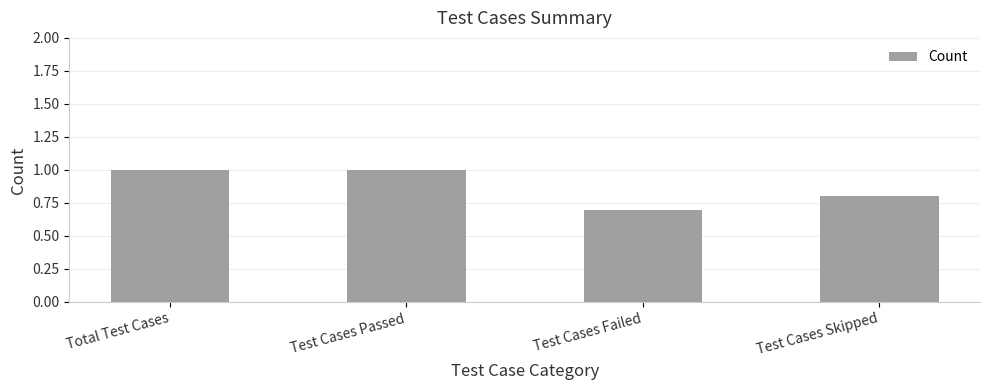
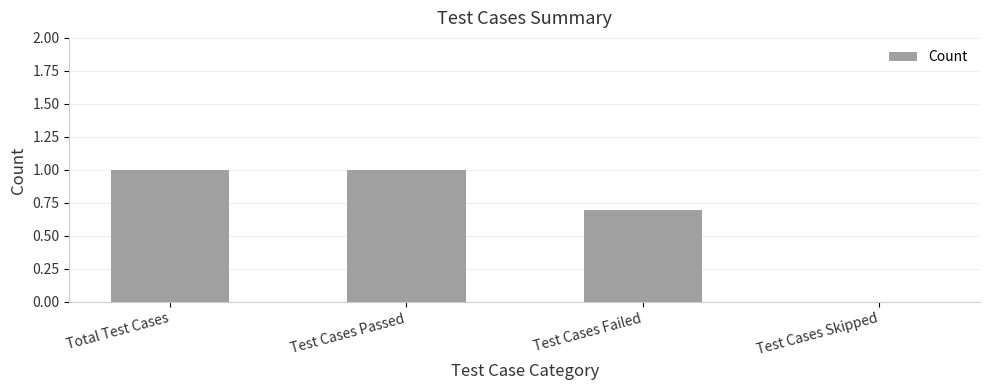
Test Cases Skipped: 0.8 -> 0.0
